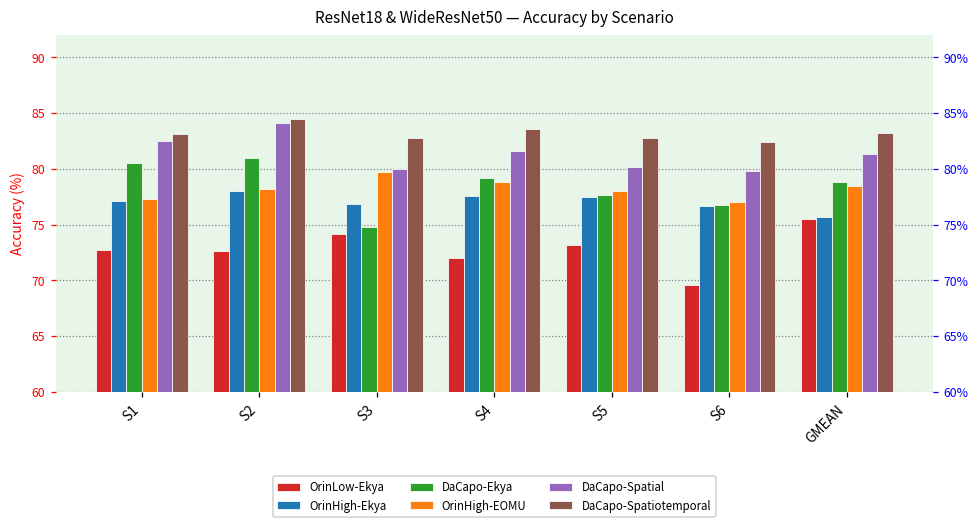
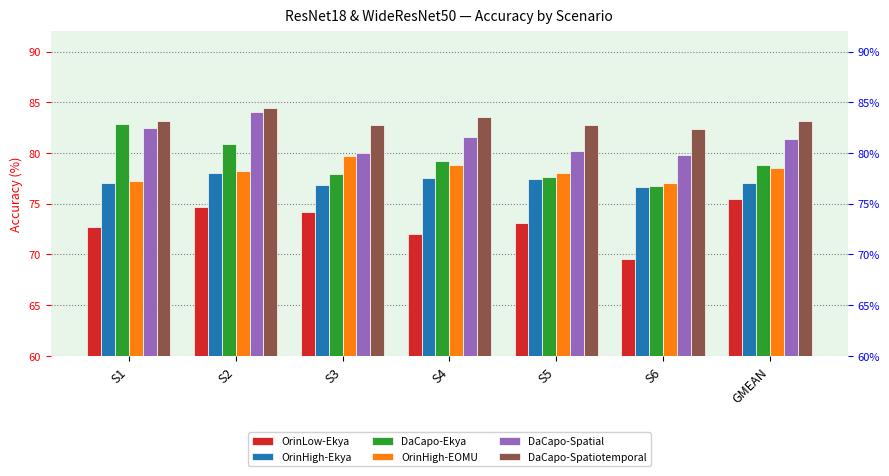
DaCapo-Ekya, S1: 80.5 -> 82.8
OrinLow-Ekya, S2: 72.6 -> 74.6
DaCapo-Ekya, S3: 74.7 -> 77.9
OrinHigh-Ekya, GMEAN: 75.6 -> 77.1
